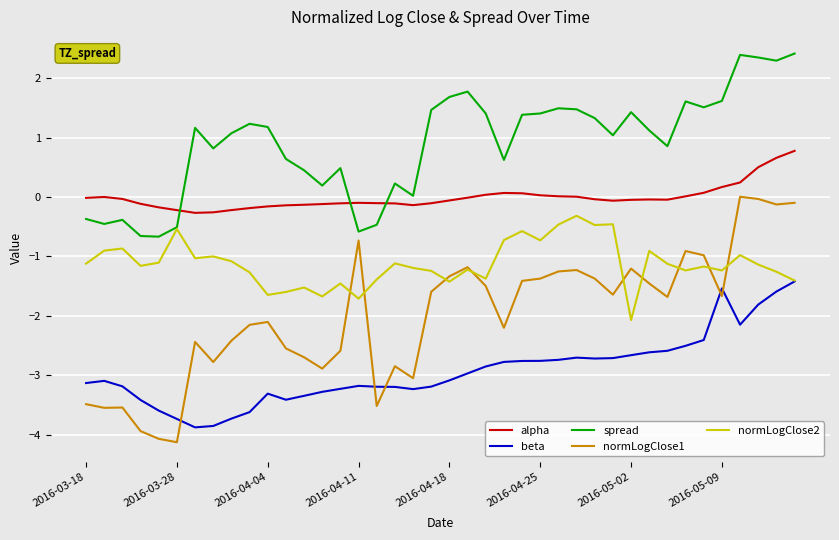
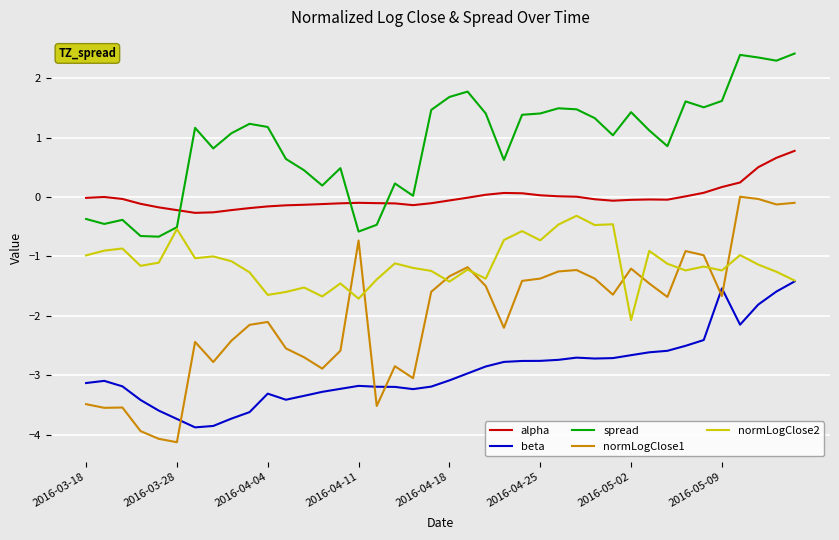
normLogClose2, 2016-03-18: -1.1 -> -1.0
